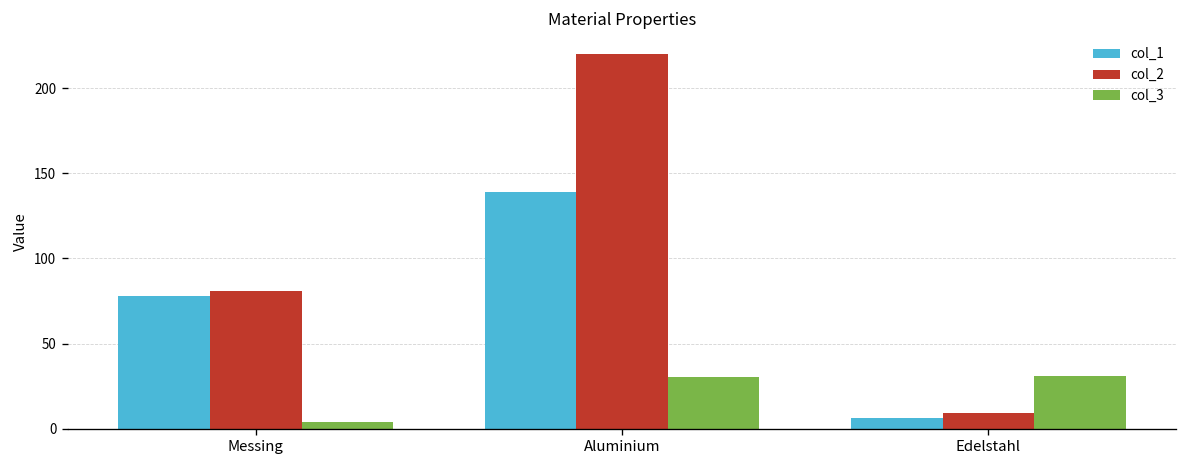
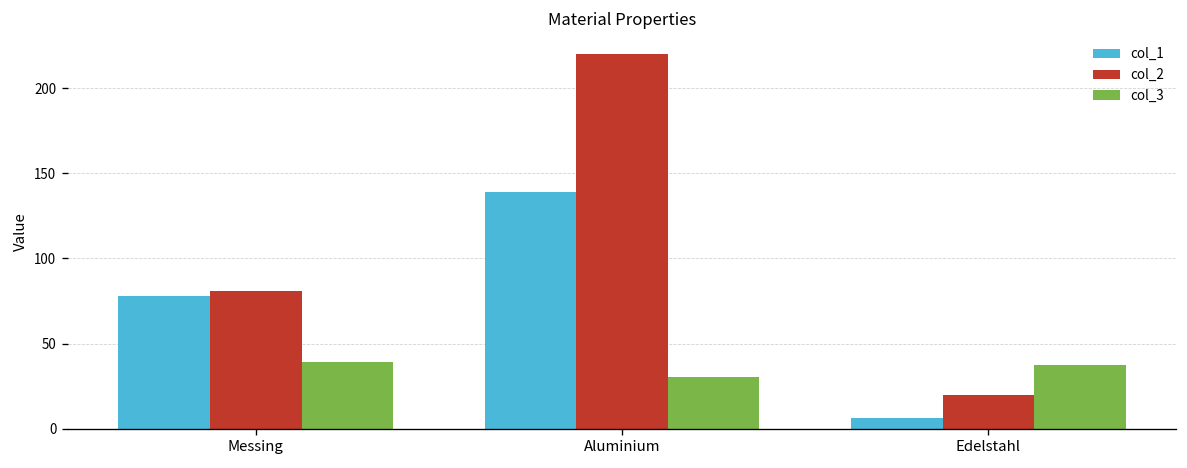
col_3, Messing: 4 -> 39
col_2, Edelstahl: 9 -> 20
col_3, Edelstahl: 31 -> 38
